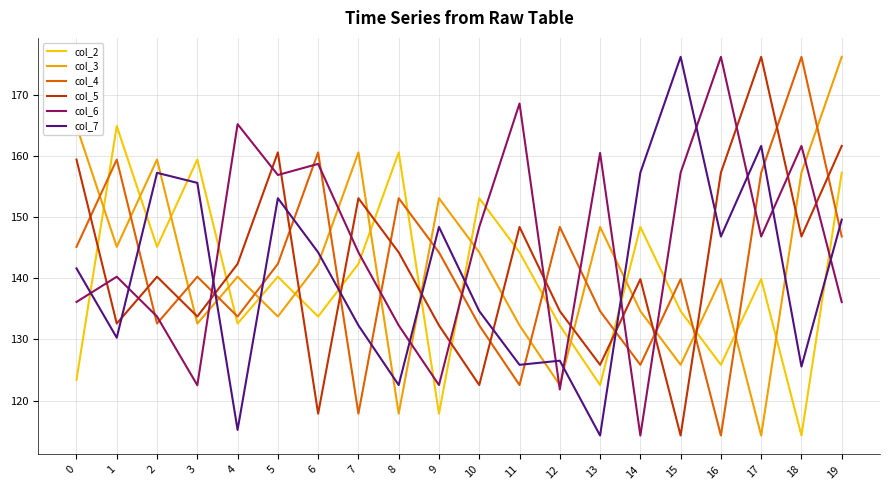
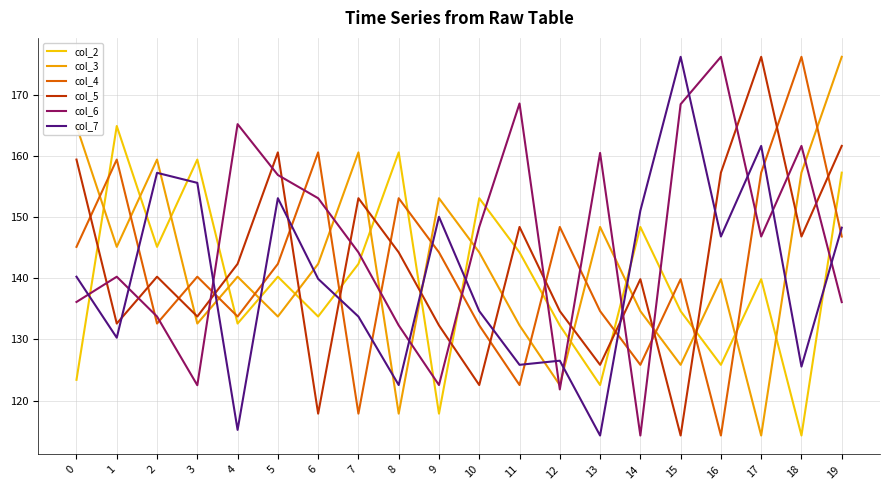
col_7, 0: 142 -> 140
col_6, 6: 159 -> 153
col_7, 6: 144 -> 140
col_7, 7: 132 -> 134
col_7, 9: 148 -> 150
col_7, 14: 157 -> 151
col_6, 15: 157 -> 169
col_7, 19: 150 -> 148
